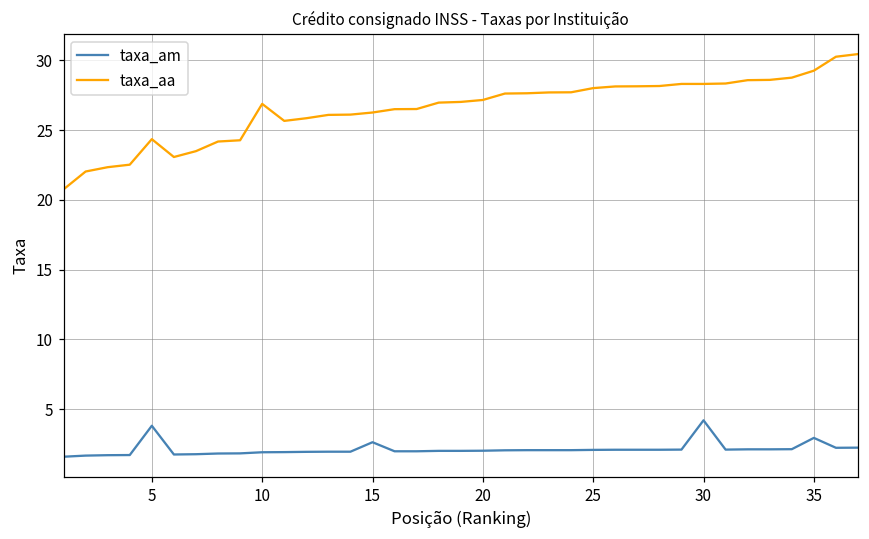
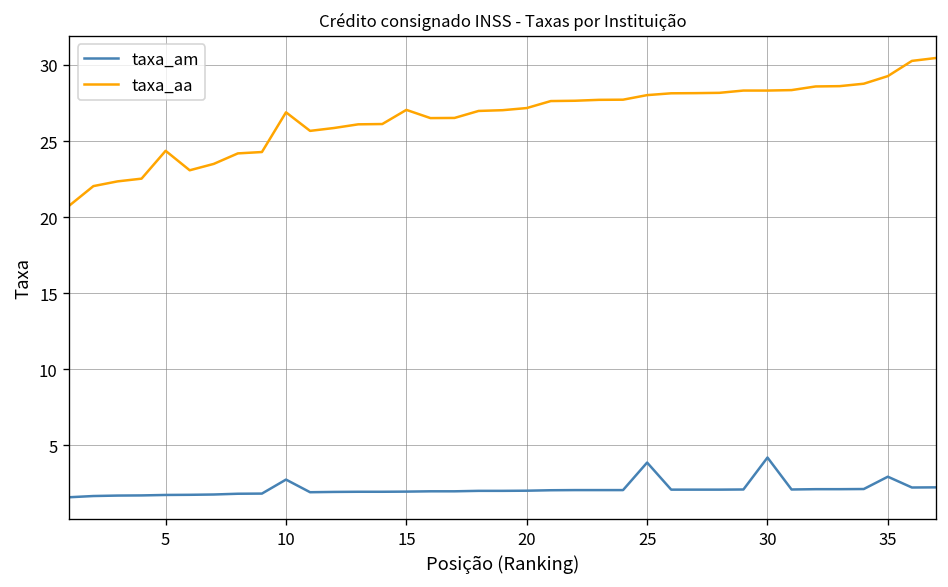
taxa_am, 5: 3.8 -> 1.7
taxa_am, 10: 1.9 -> 2.8
taxa_am, 15: 2.6 -> 2.0
taxa_aa, 15: 26.3 -> 27.1
taxa_am, 25: 2.1 -> 3.9
